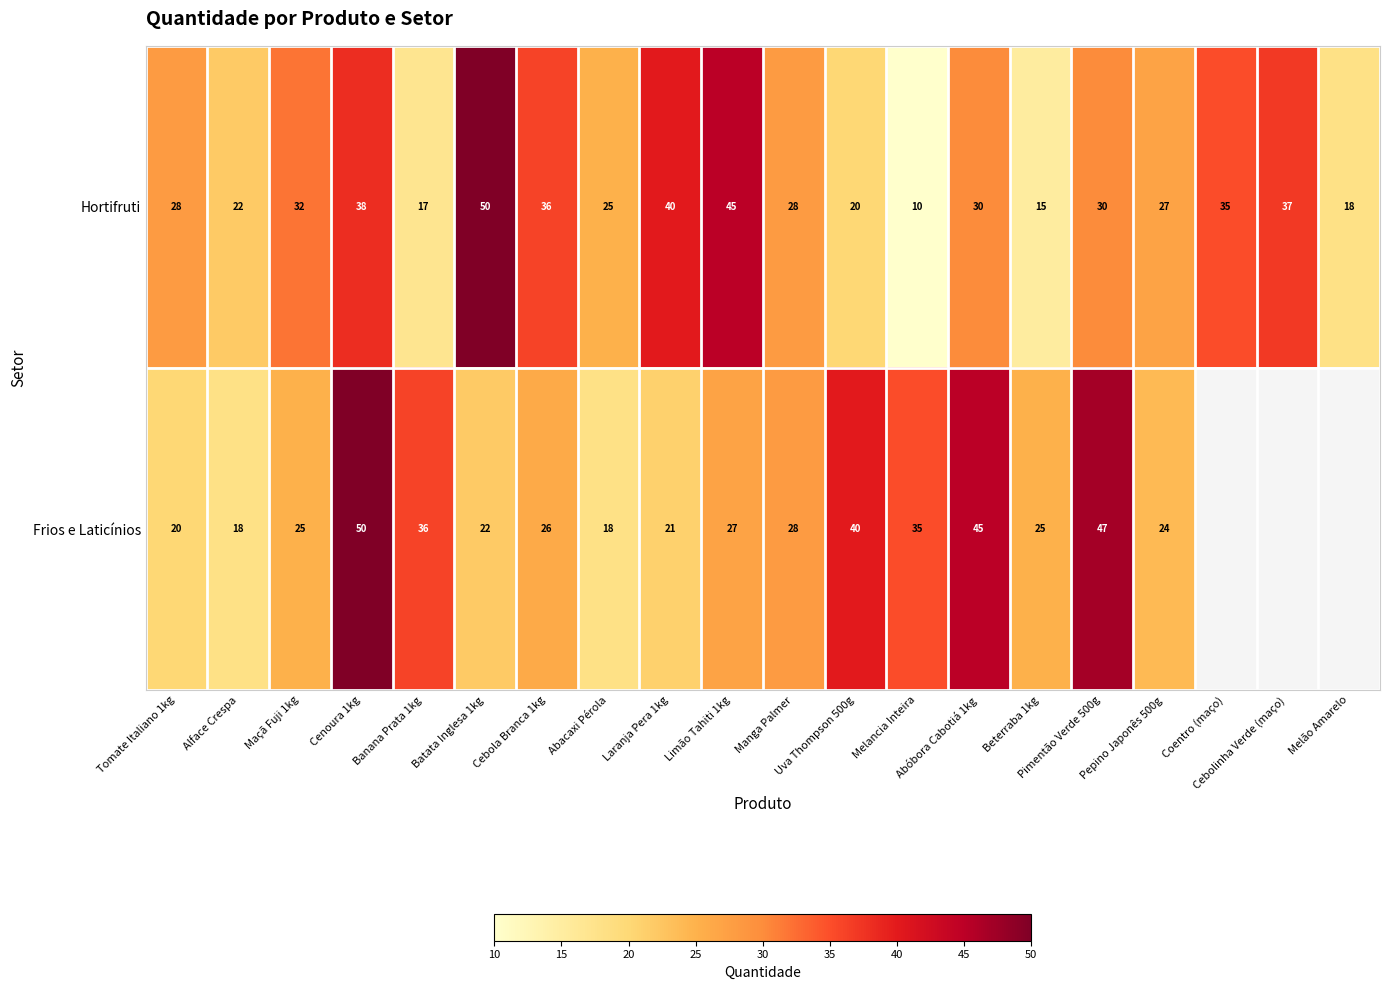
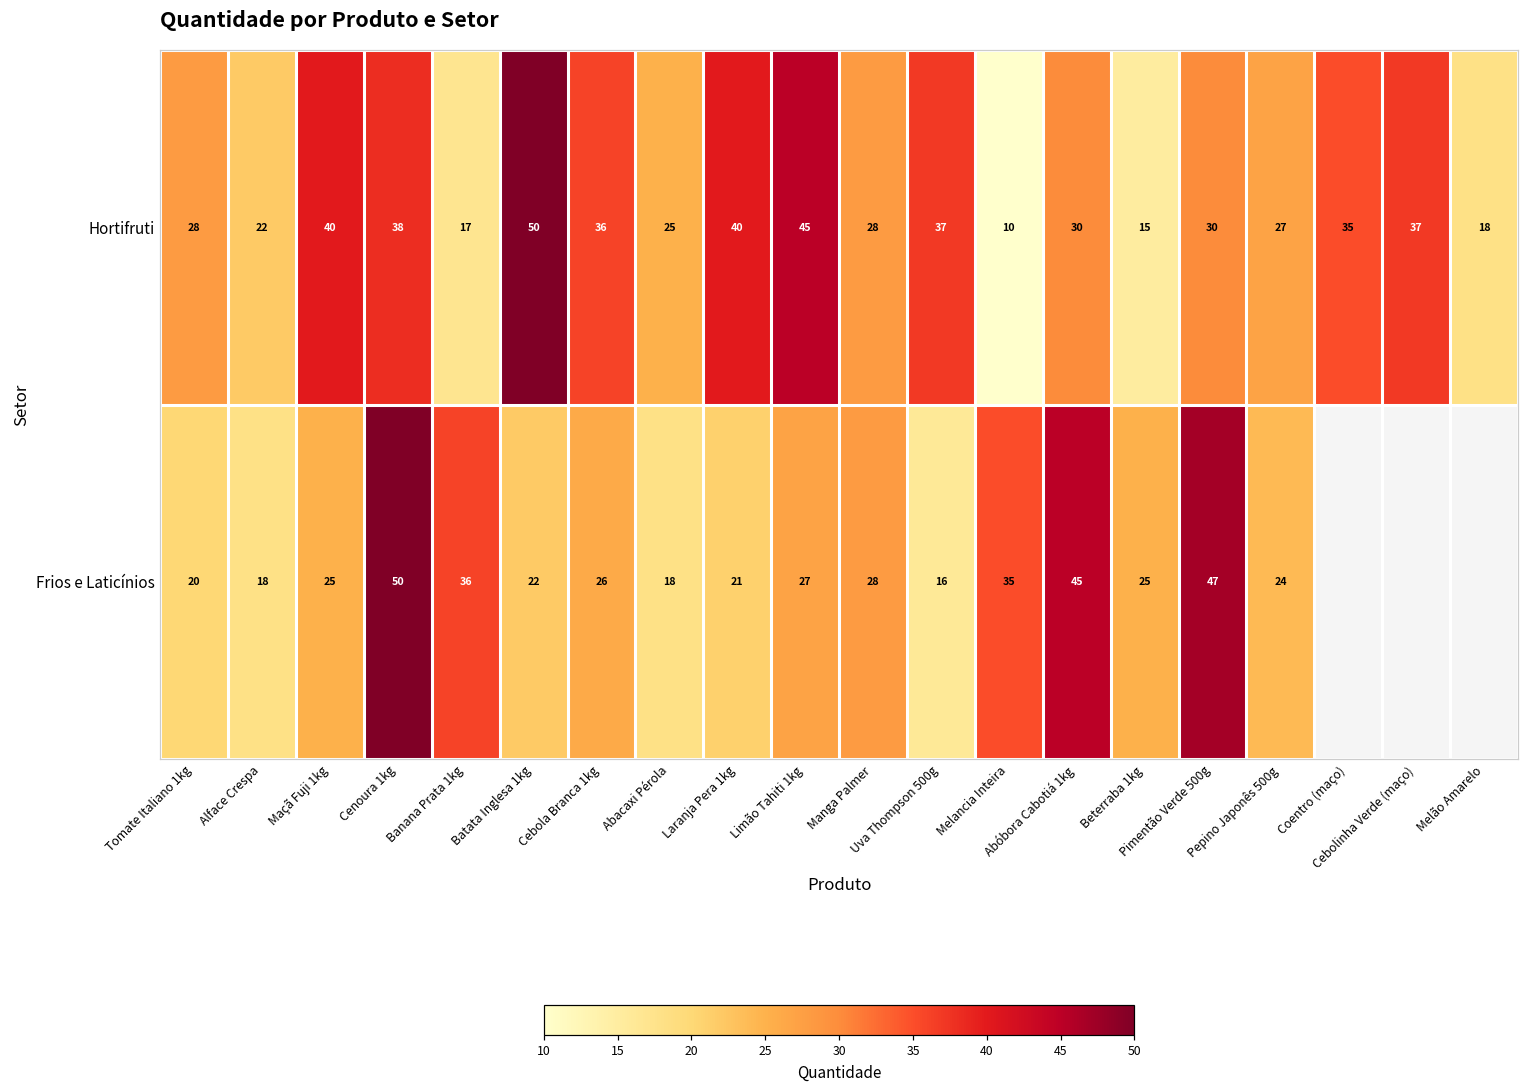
Hortifruti, Maçã Fuji 1kg: 32 -> 40
Hortifruti, Uva Thompson 500g: 20 -> 37
Frios e Laticínios, Uva Thompson 500g: 40 -> 16
